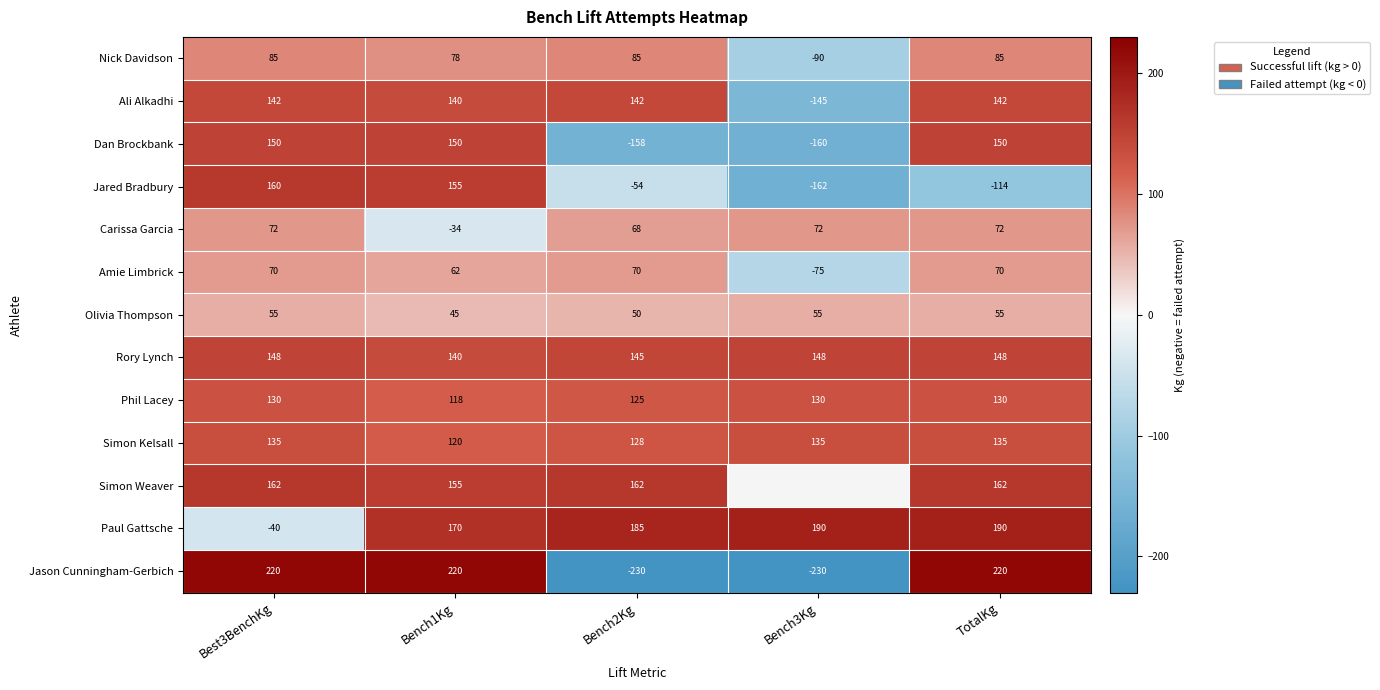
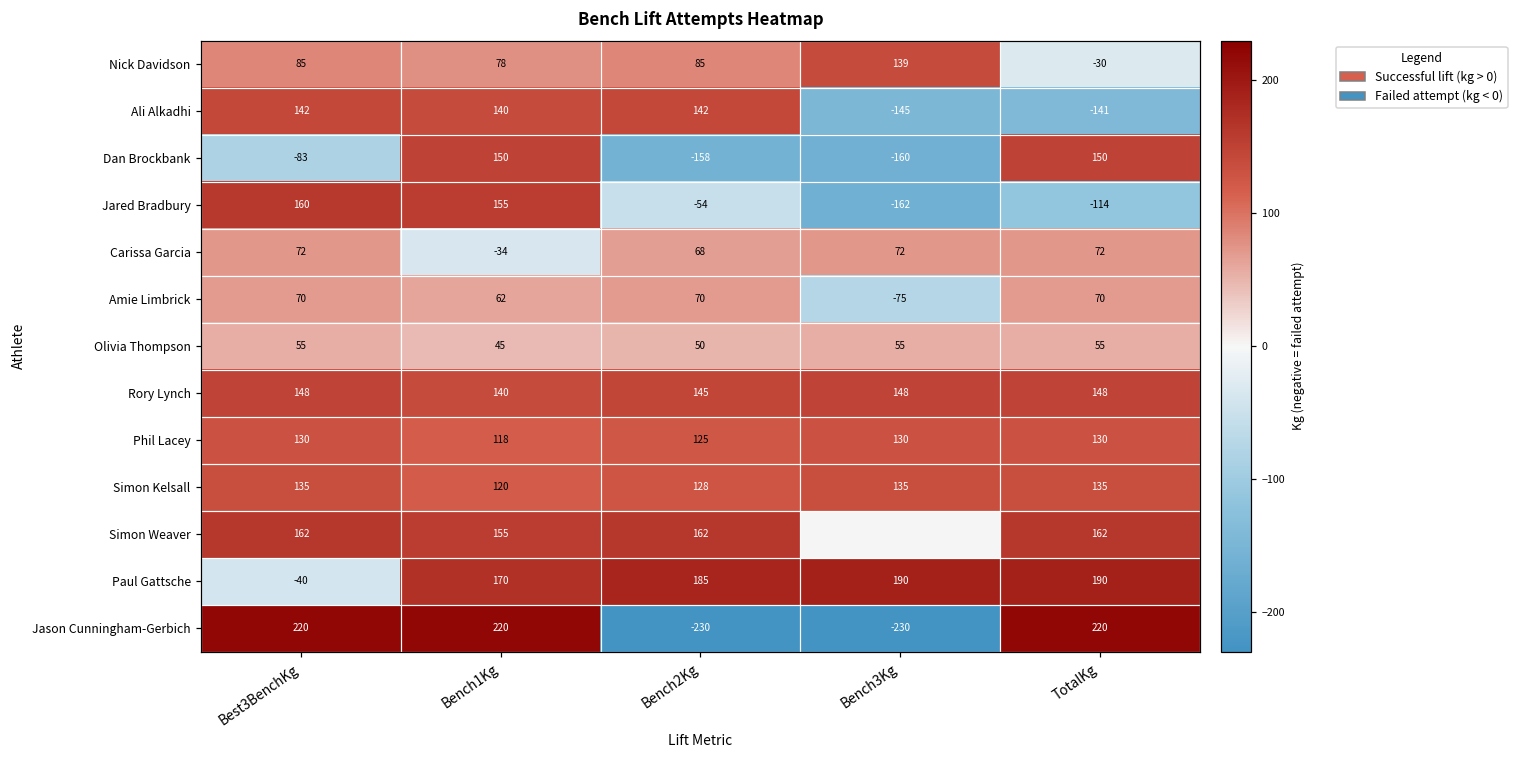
Nick Davidson, Bench3Kg: -90 -> 139
Nick Davidson, TotalKg: 85 -> -30
Ali Alkadhi, TotalKg: 142 -> -141
Dan Brockbank, Best3BenchKg: 150 -> -83
